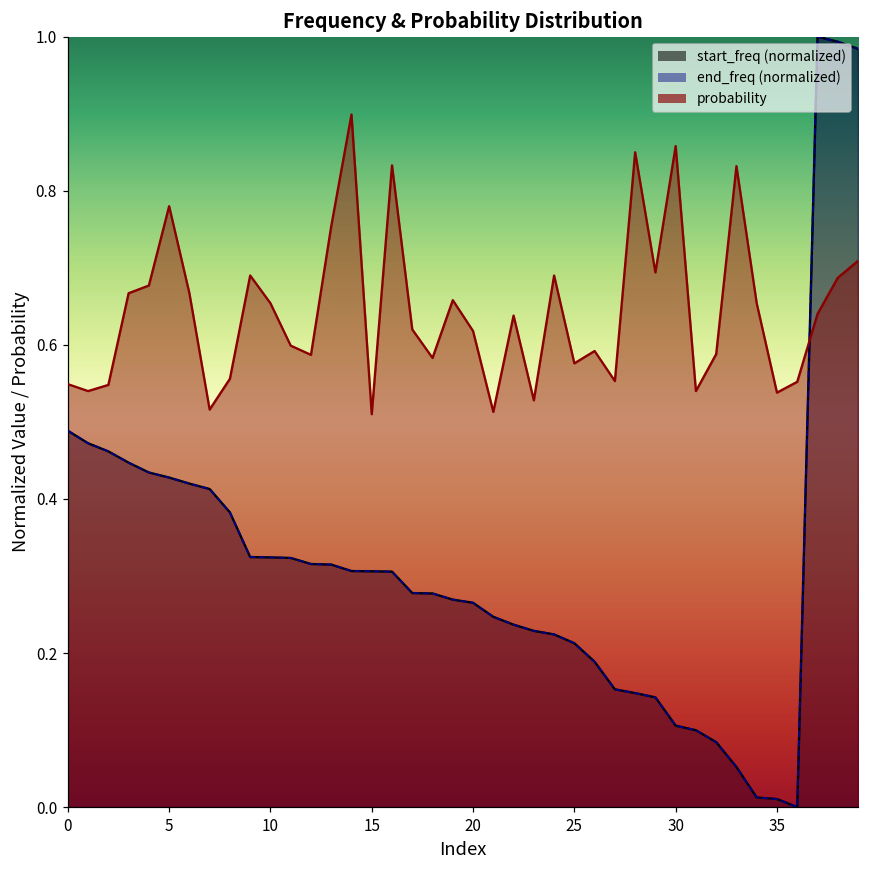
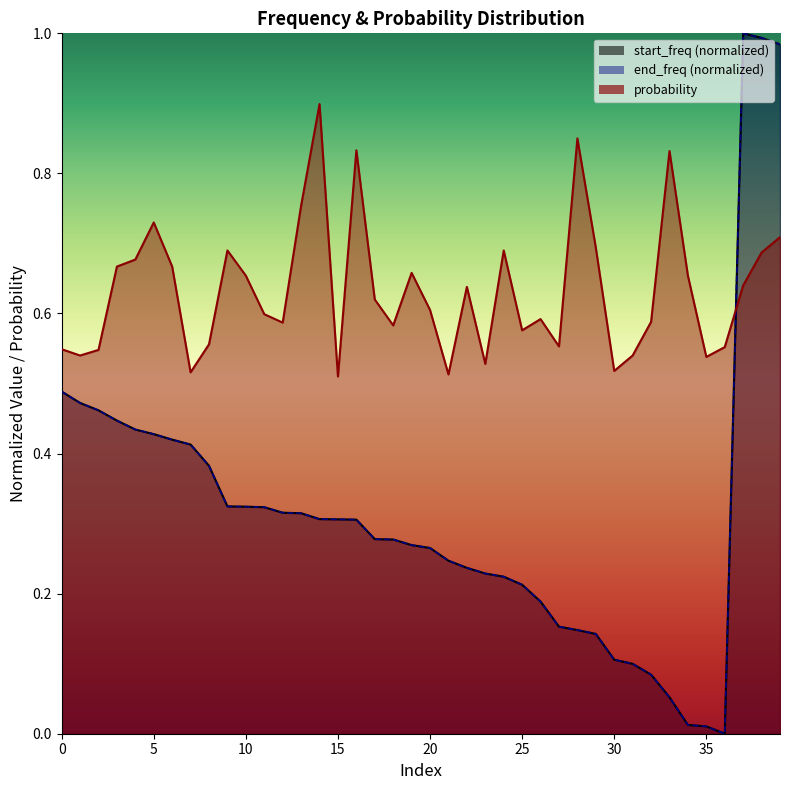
probability, 5: 0.78 -> 0.73
probability, 20: 0.62 -> 0.61
probability, 30: 0.86 -> 0.52
